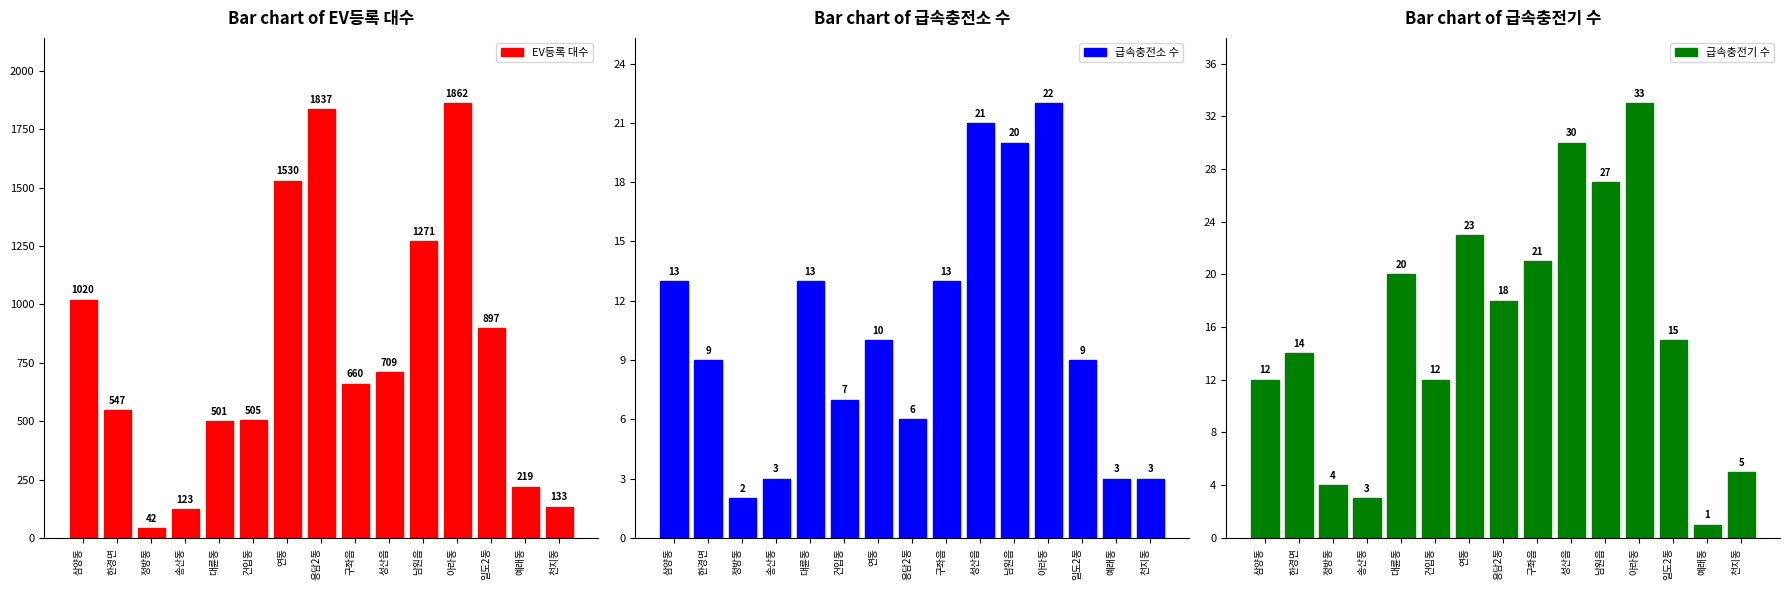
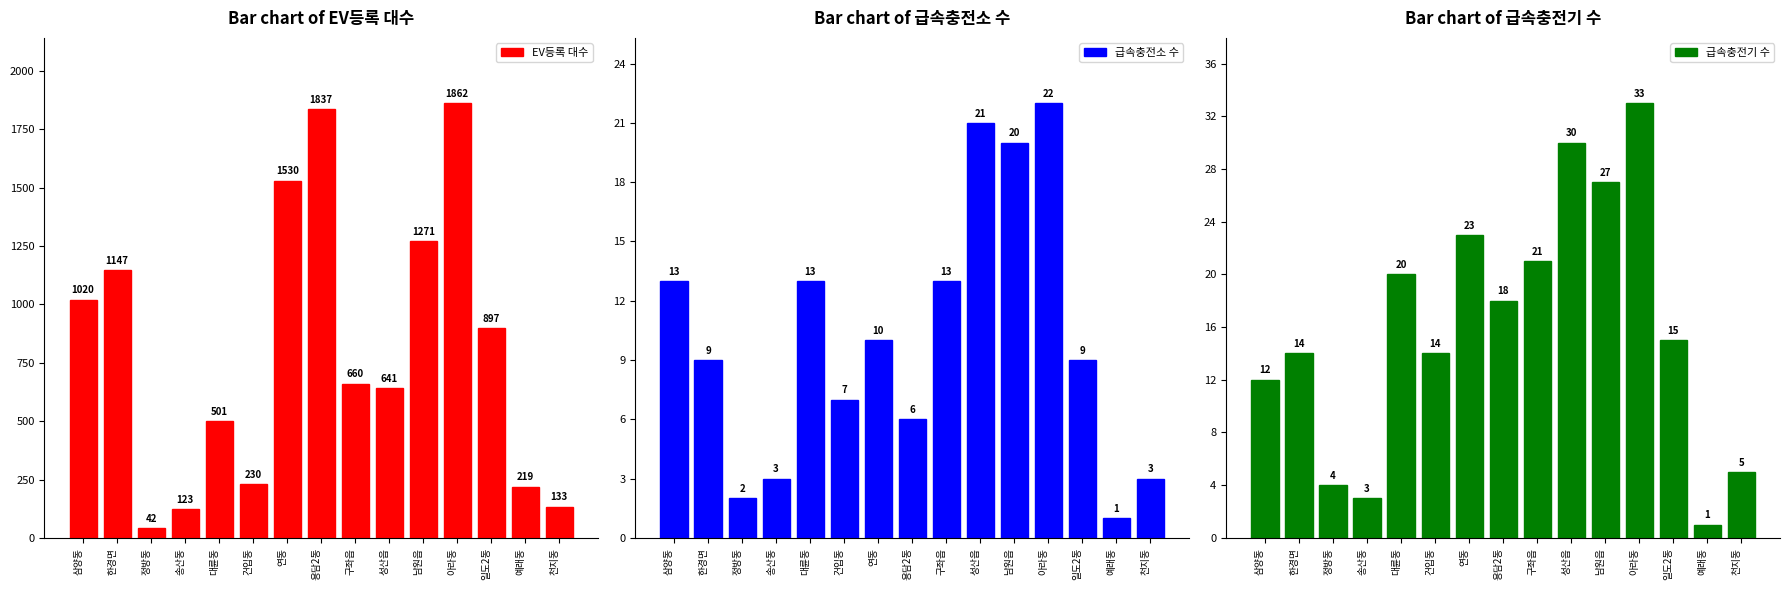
Bar chart of EV등록 대수, 한경면: 547 -> 1147
Bar chart of EV등록 대수, 건입동: 505 -> 230
Bar chart of EV등록 대수, 성산읍: 709 -> 641
Bar chart of 급속충전소 수, 예래동: 3 -> 1
Bar chart of 급속충전기 수, 건입동: 12 -> 14
